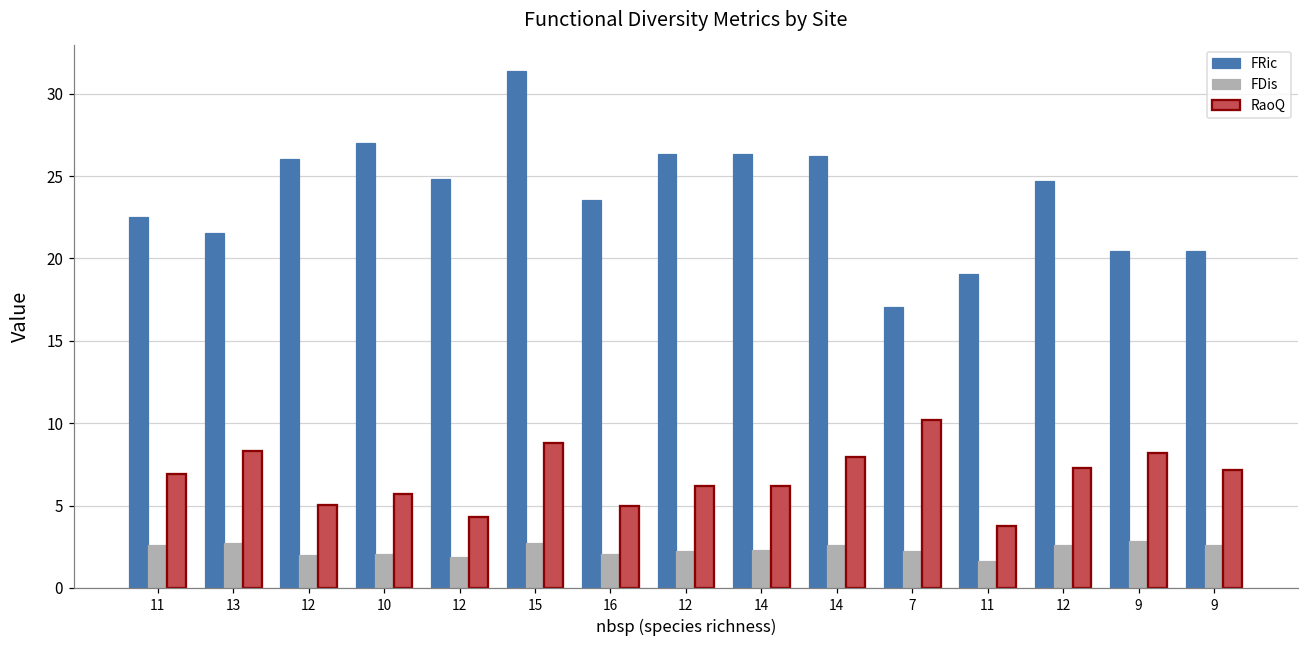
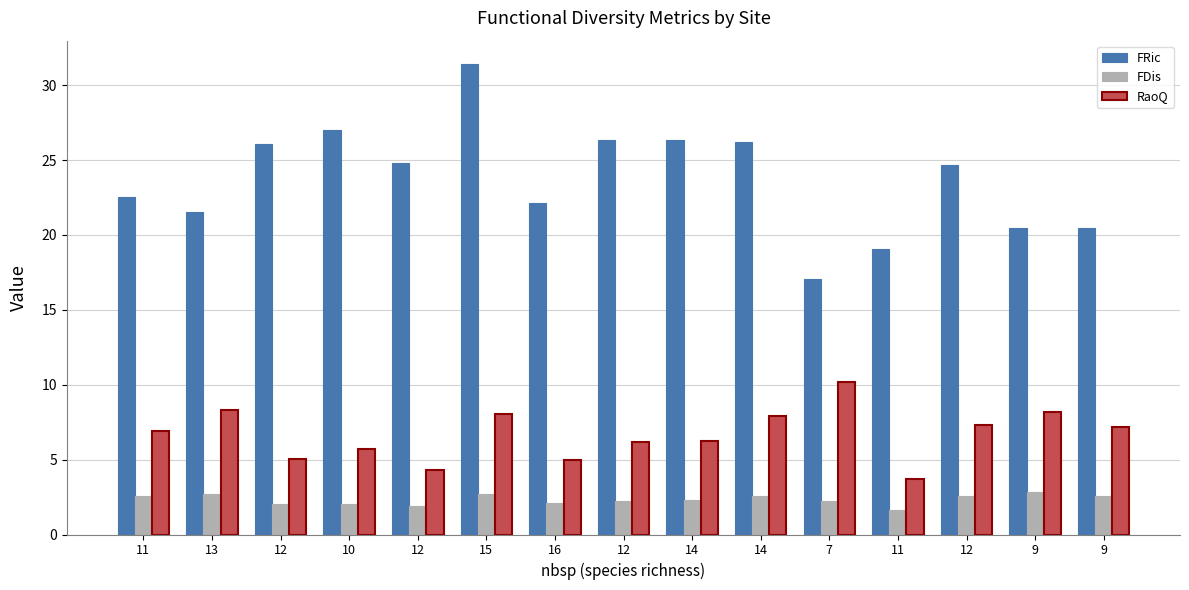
RaoQ, 15: 8.8 -> 8.1
FRic, 16: 23.5 -> 22.1
